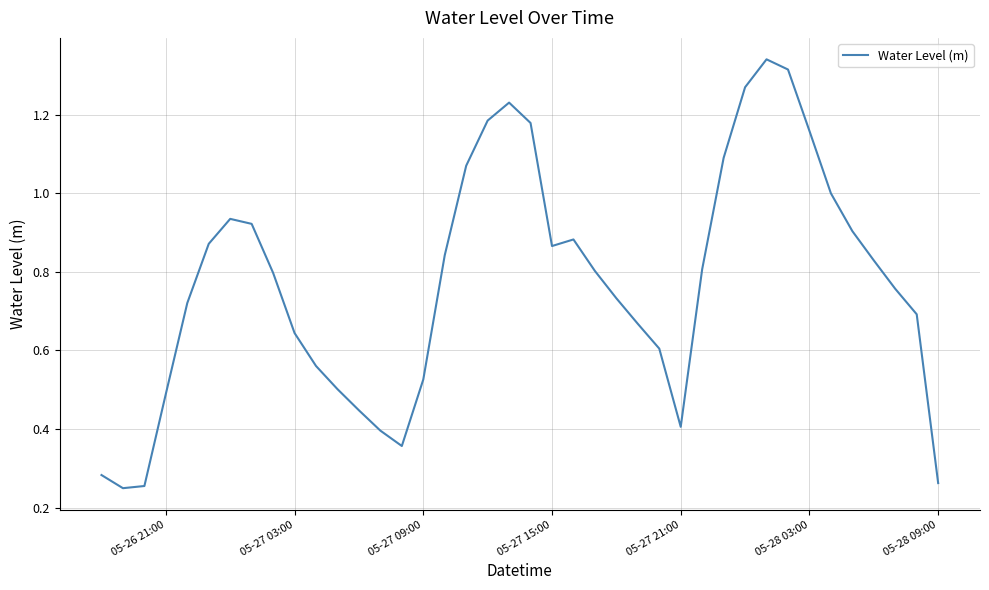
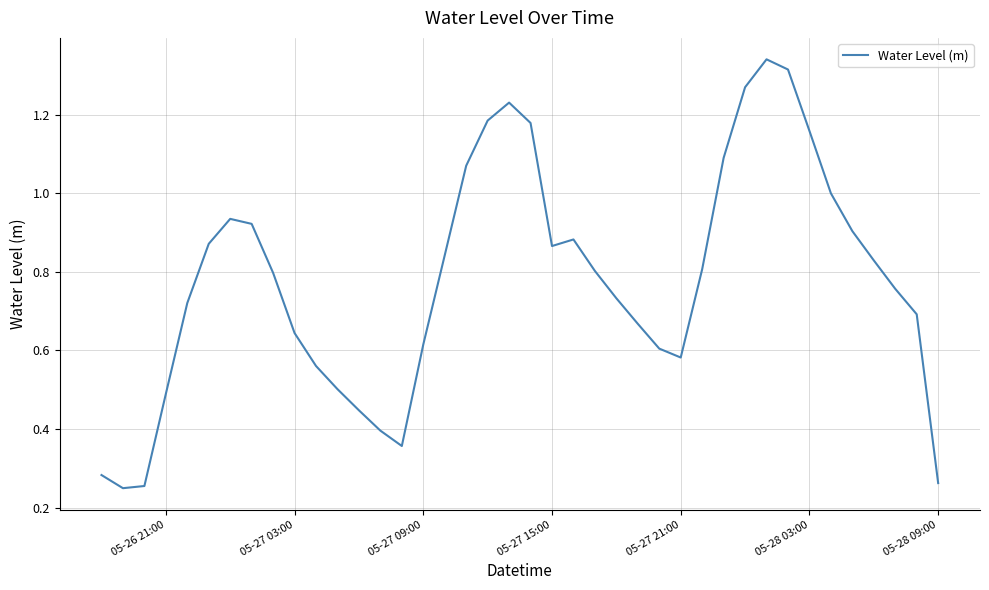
05-27 09:00: 0.53 -> 0.61
05-27 21:00: 0.41 -> 0.58
